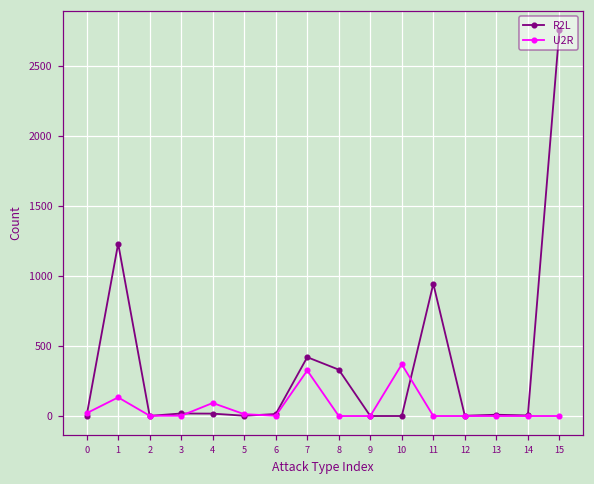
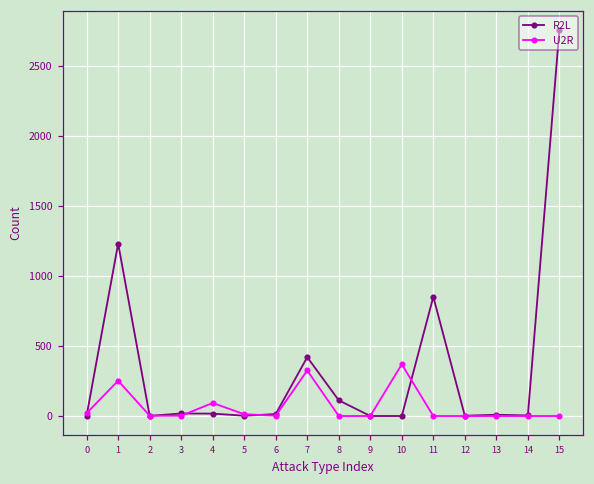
U2R, 1: 130 -> 250
R2L, 8: 330 -> 110
R2L, 11: 940 -> 850
